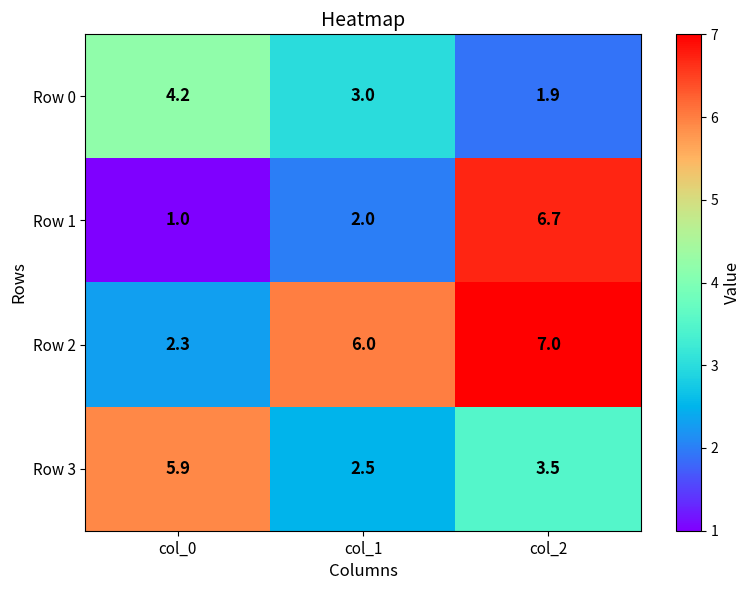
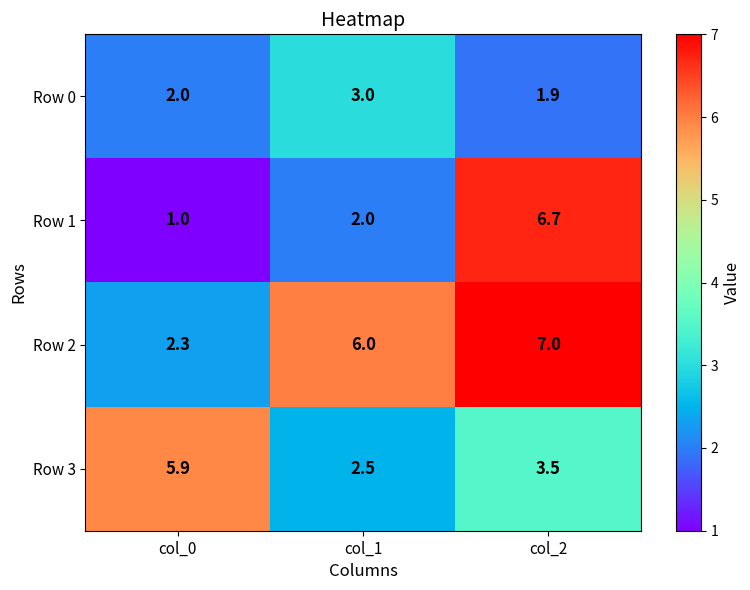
Row 0, col_0: 4.2 -> 2.0
